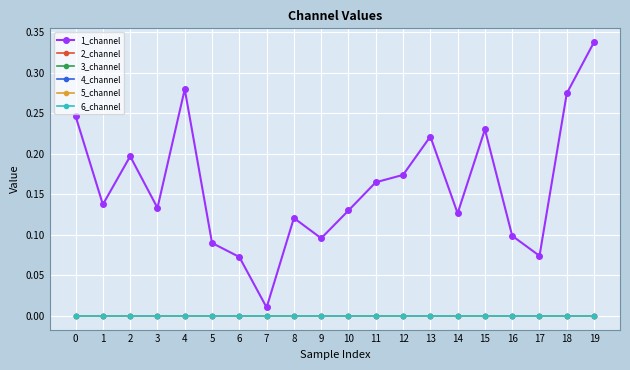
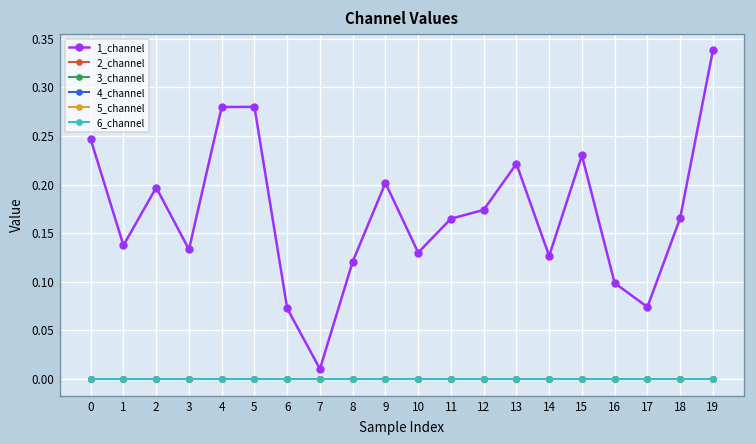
1_channel, 5: 0.09 -> 0.28
1_channel, 9: 0.10 -> 0.20
1_channel, 18: 0.27 -> 0.17
